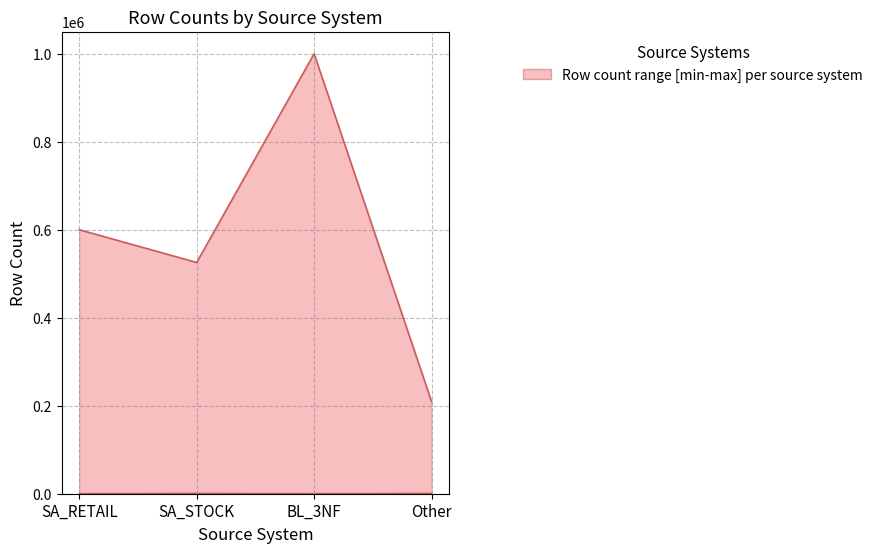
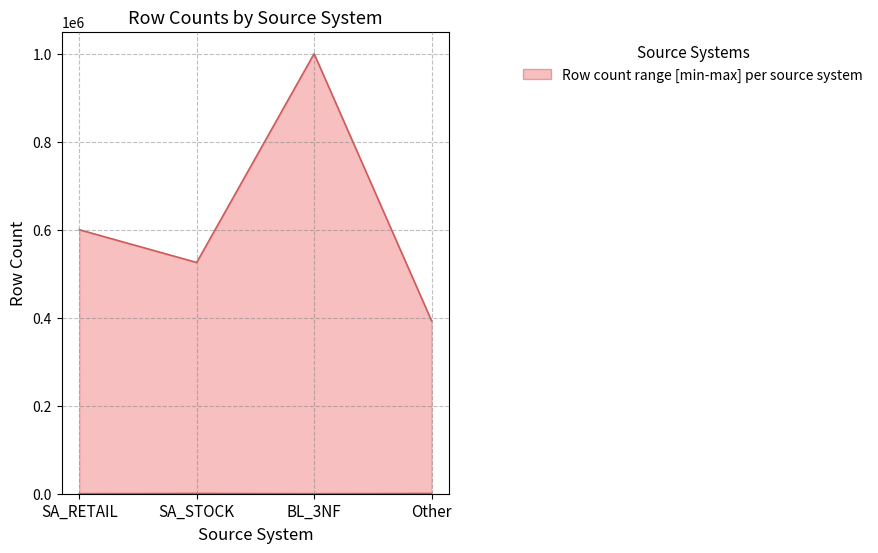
Row count range [min-max] per source system, Other: 210000 -> 390000
